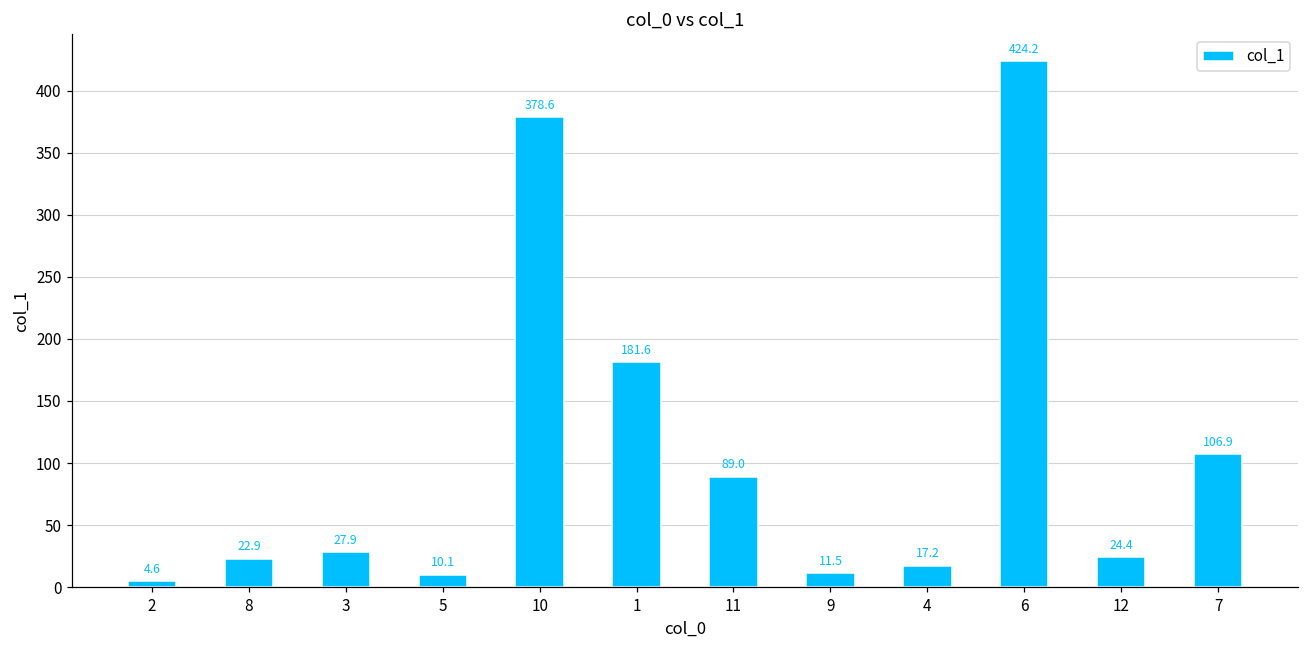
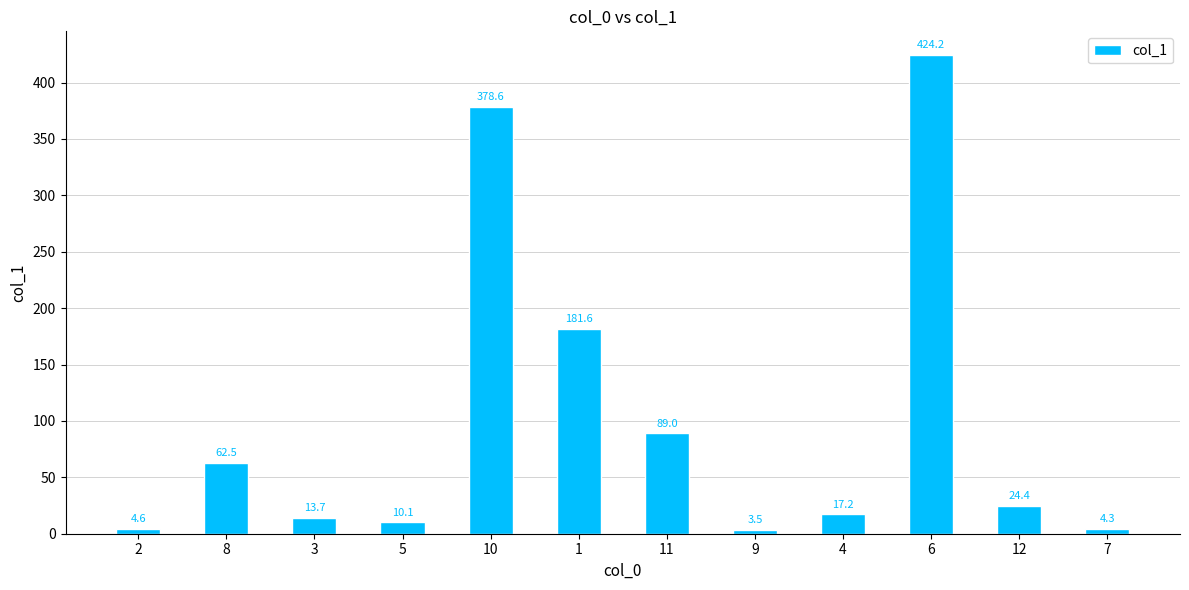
8: 22.9 -> 62.5
3: 27.9 -> 13.7
9: 11.5 -> 3.5
7: 106.9 -> 4.3
